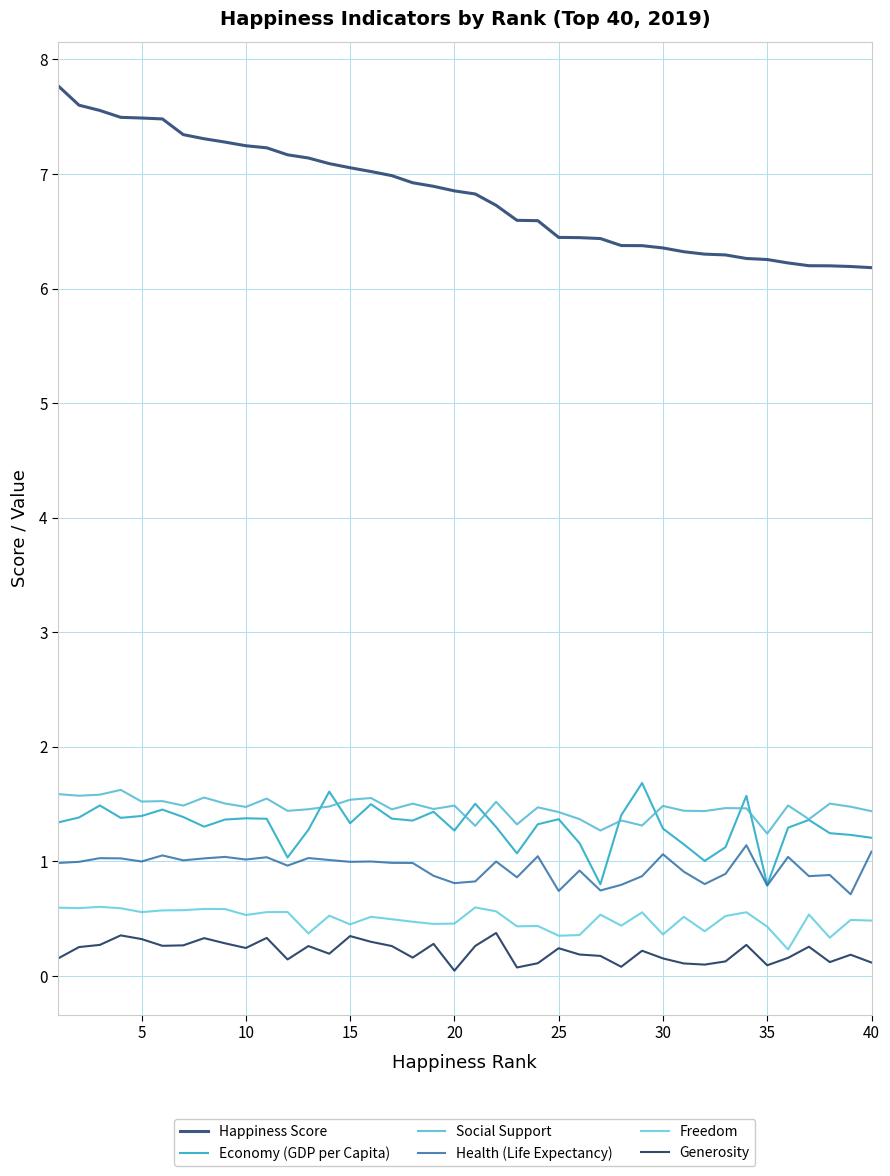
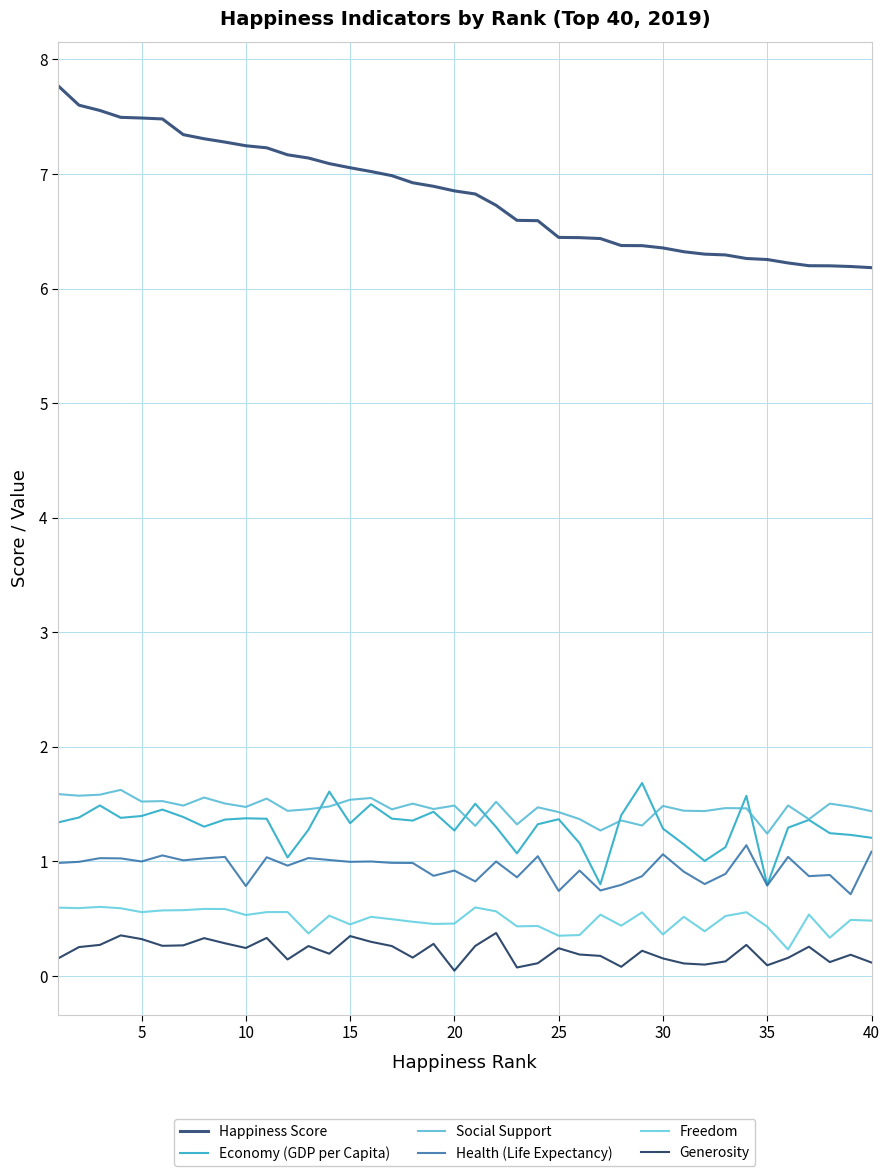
Health (Life Expectancy), 10: 1.02 -> 0.79
Health (Life Expectancy), 20: 0.81 -> 0.92
